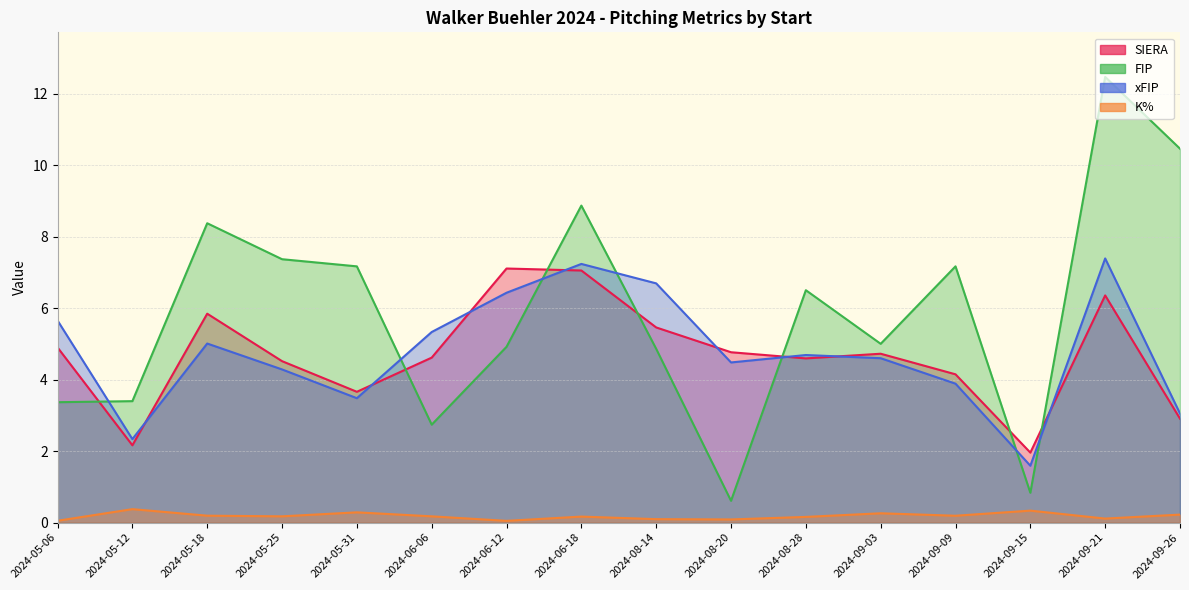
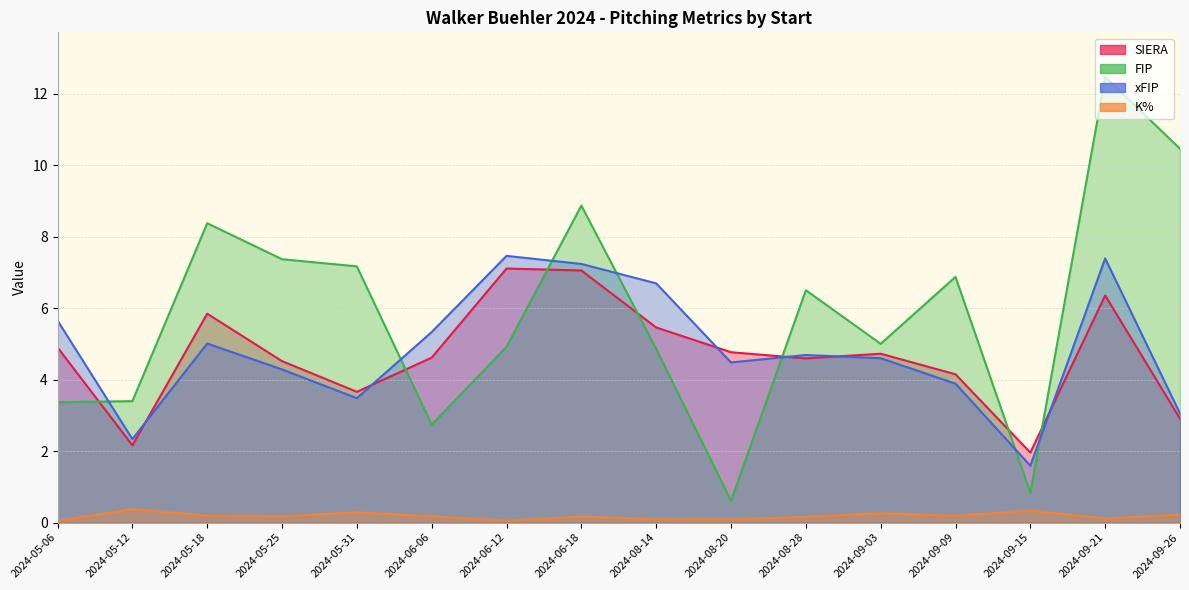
xFIP, 2024-06-12: 6.4 -> 7.5
FIP, 2024-09-09: 7.2 -> 6.9
